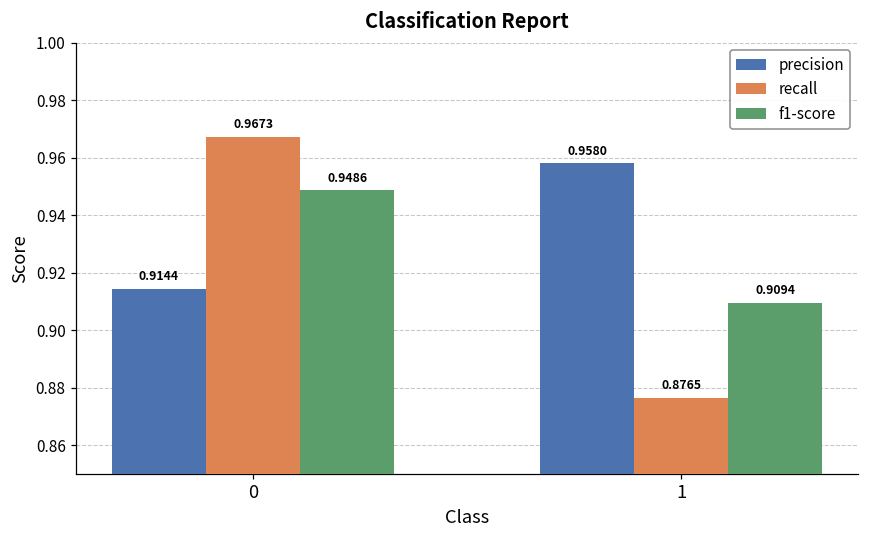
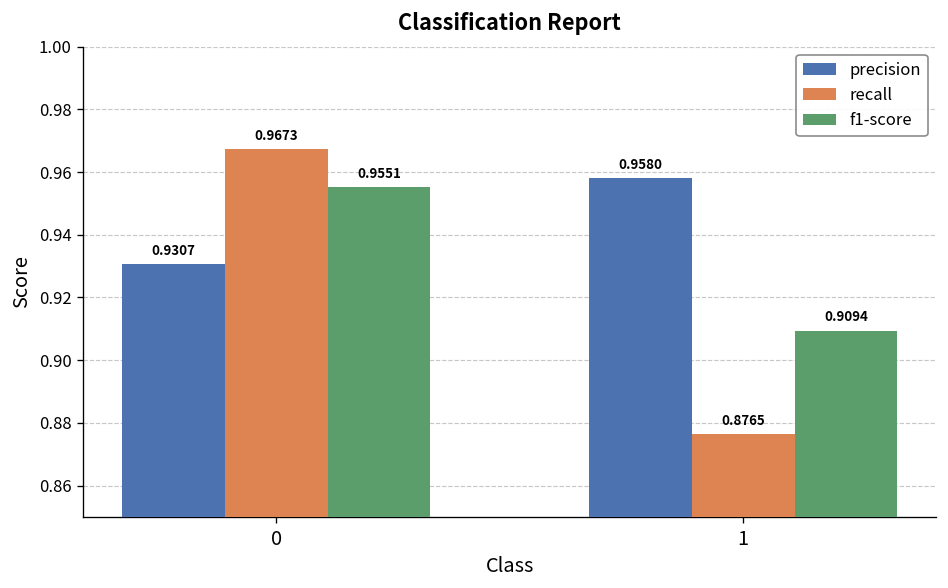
precision, 0: 0.9144 -> 0.9307
f1-score, 0: 0.9486 -> 0.9551
